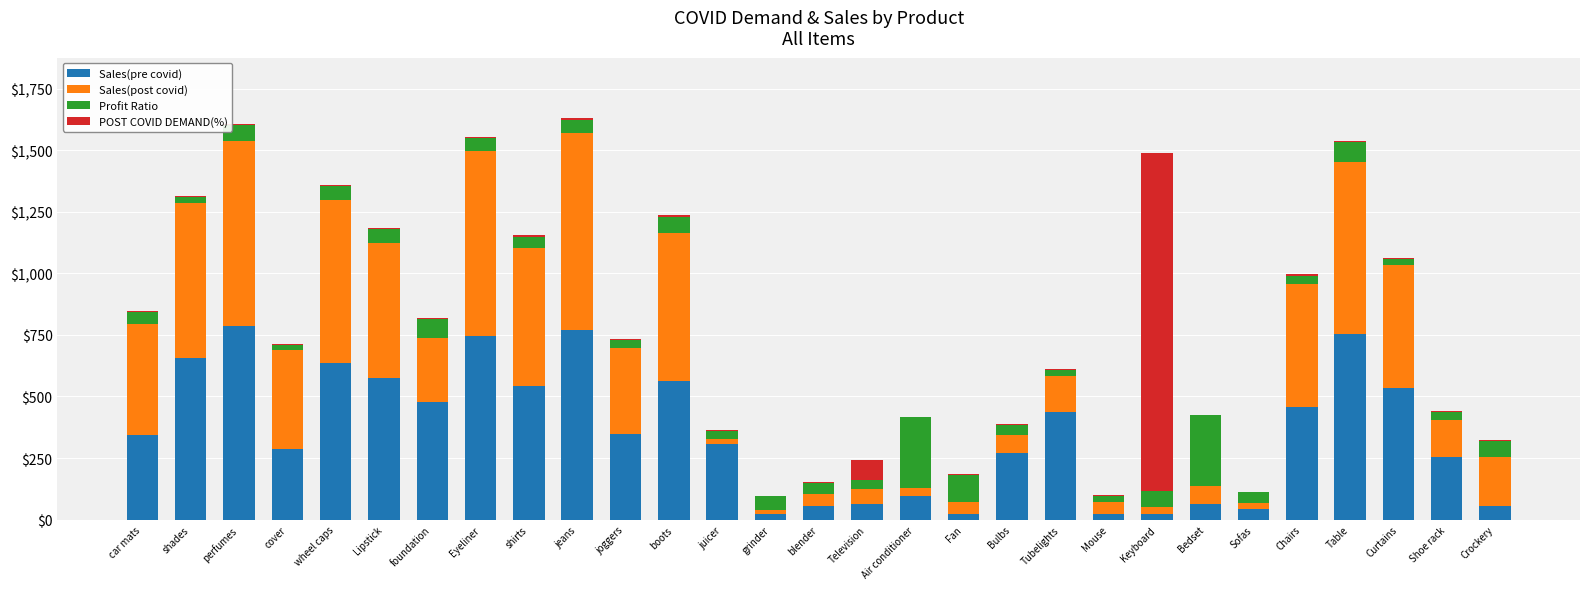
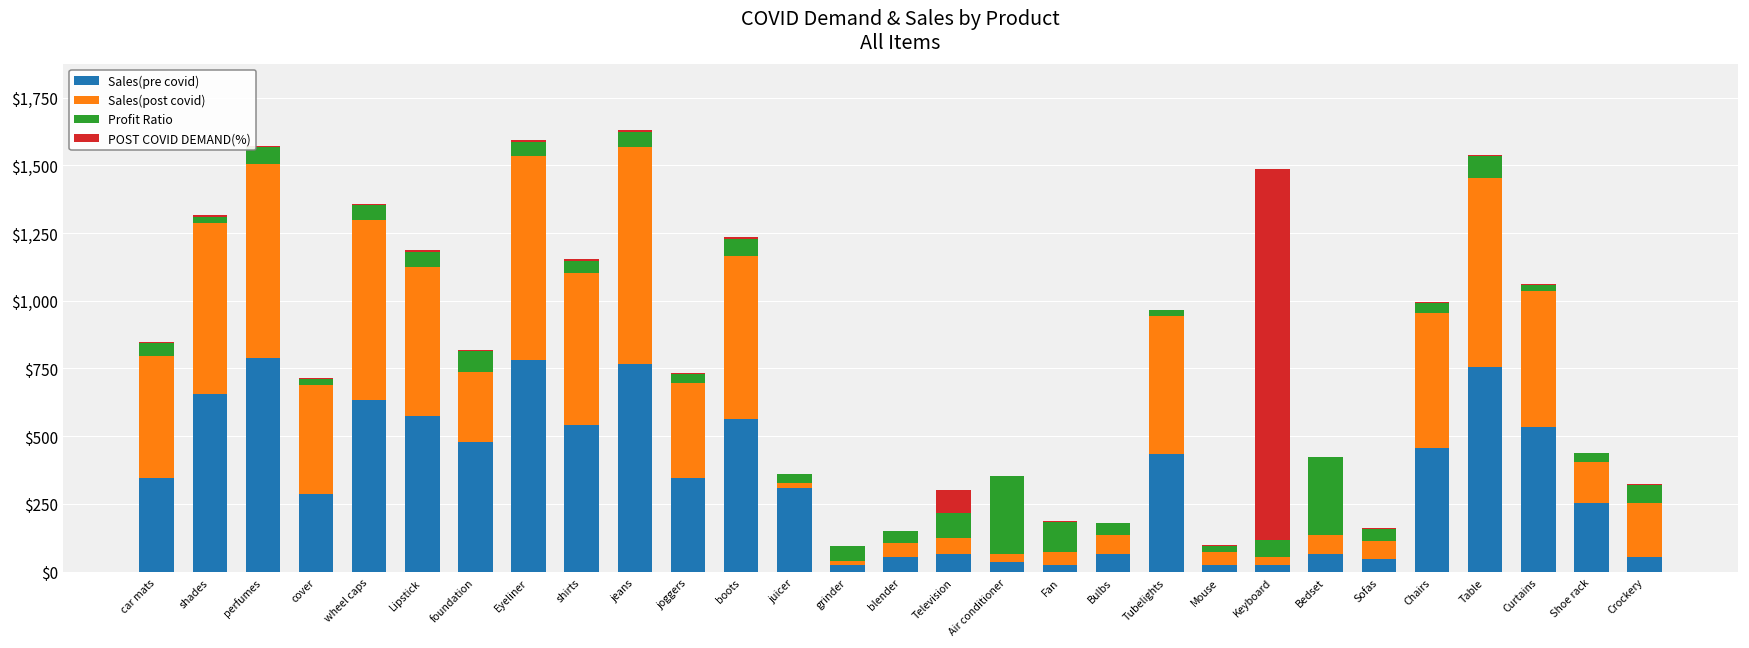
Sales(post covid), perfumes: $750 -> $720
Sales(pre covid), Eyeliner: $750 -> $780
Profit Ratio, Television: $30 -> $90
Sales(pre covid), Air conditioner: $100 -> $30
Sales(pre covid), Bulbs: $270 -> $70
Sales(post covid), Tubelights: $150 -> $510
Sales(post covid), Sofas: $20 -> $70
